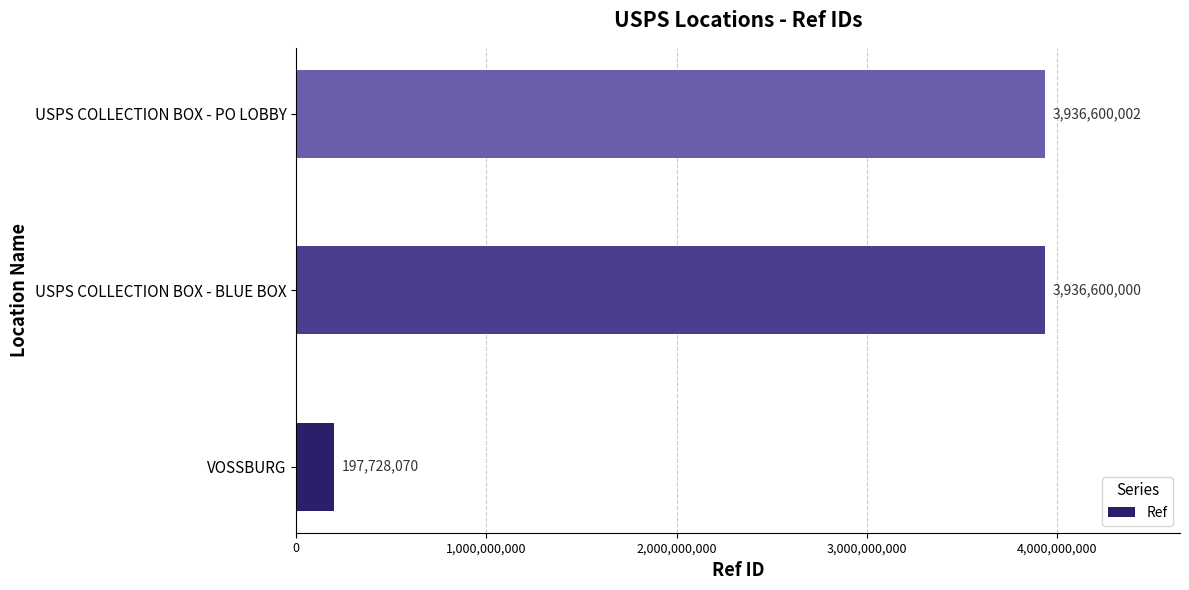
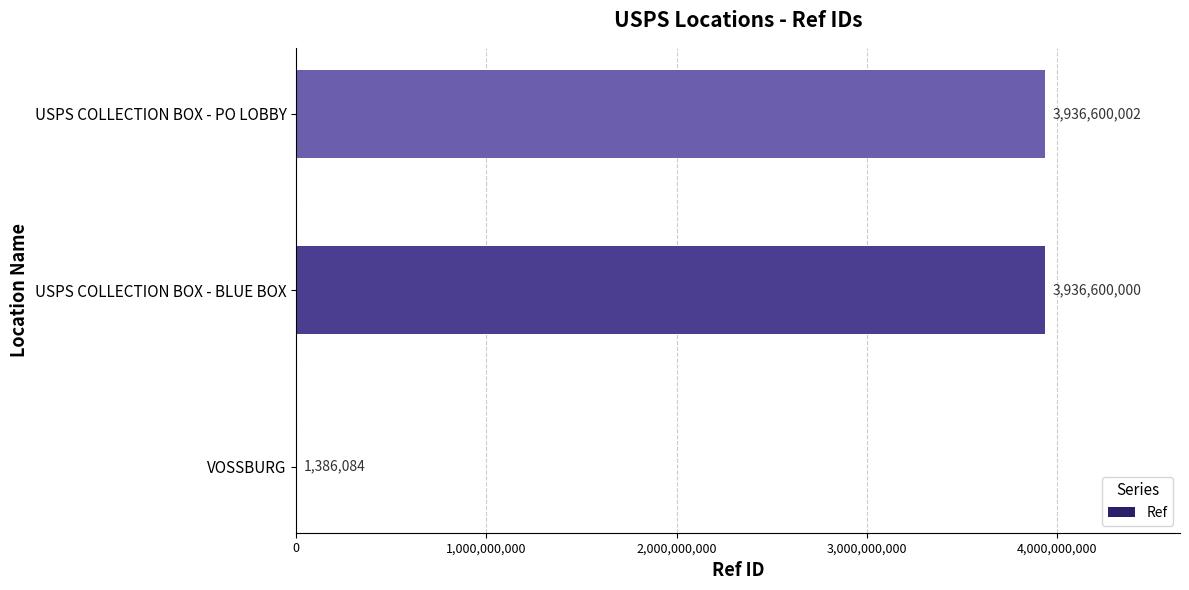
VOSSBURG: 197,728,070 -> 1,386,084
